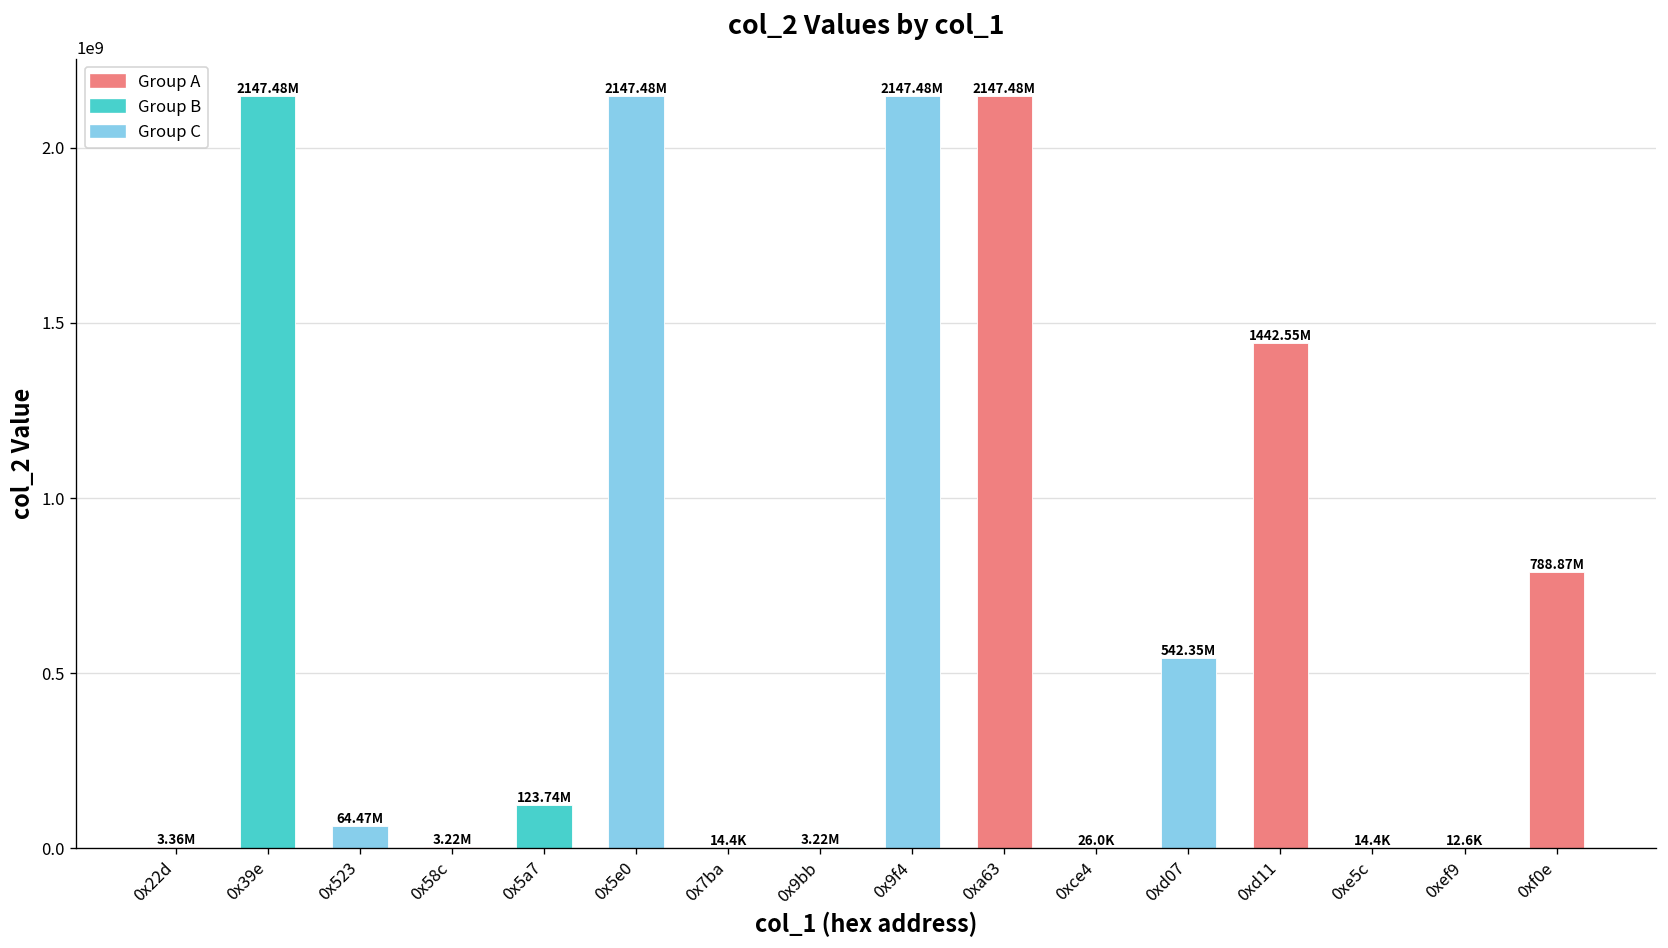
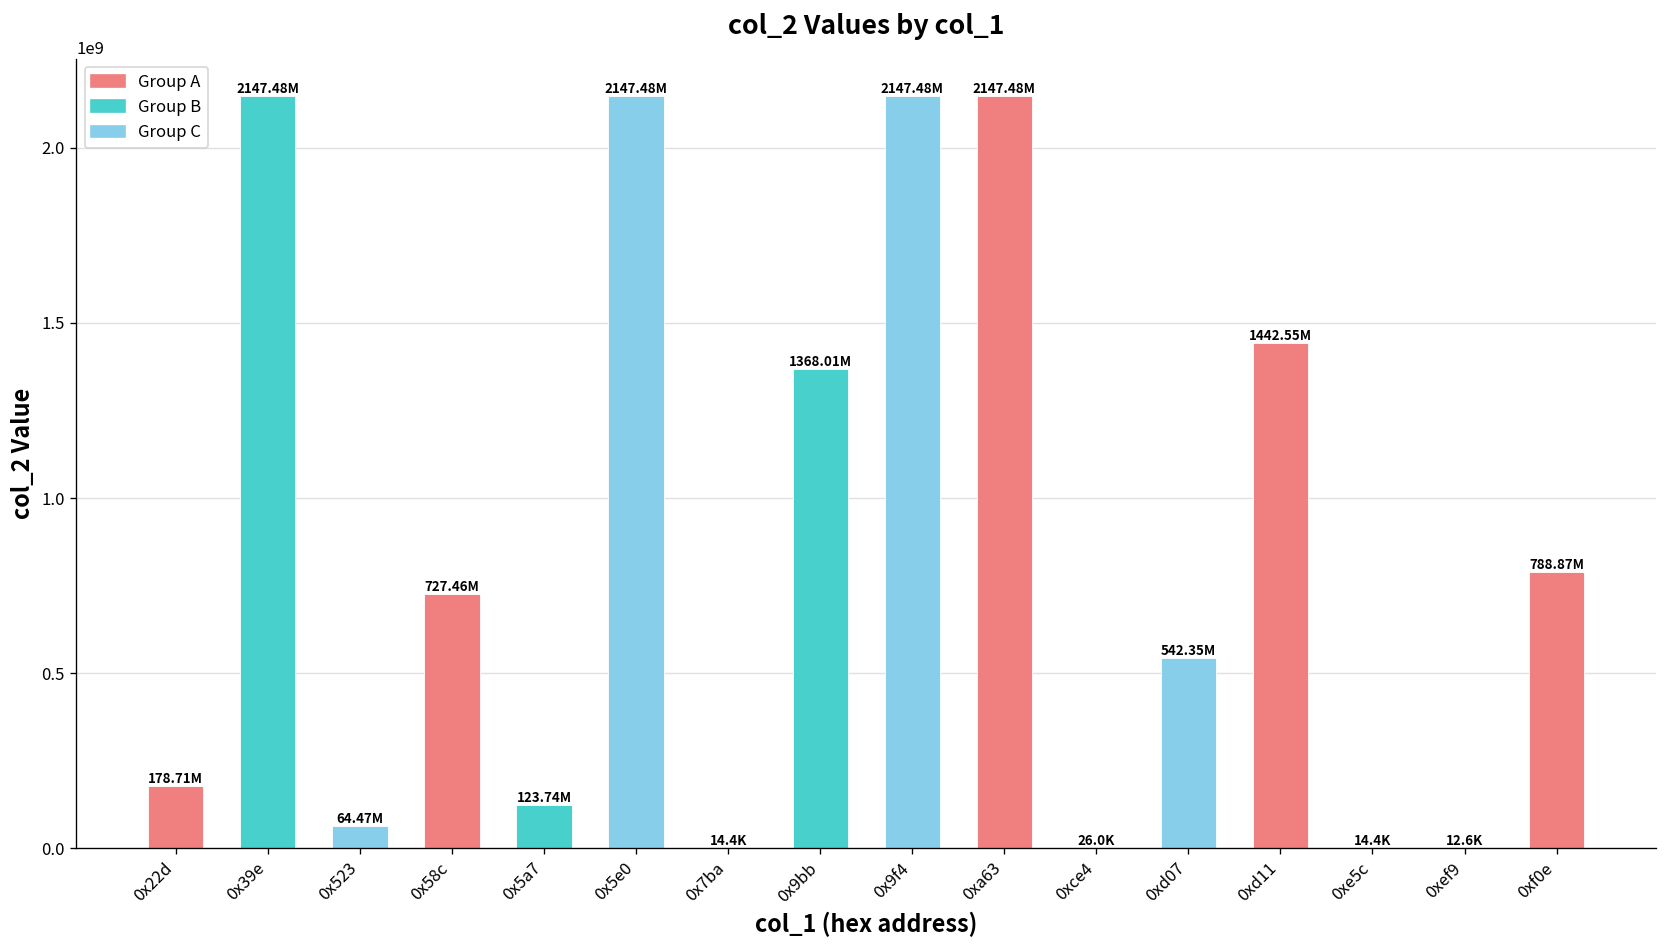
0x22d: 3.36M -> 178.71M
0x58c: 3.22M -> 727.46M
0x9bb: 3.22M -> 1368.01M
